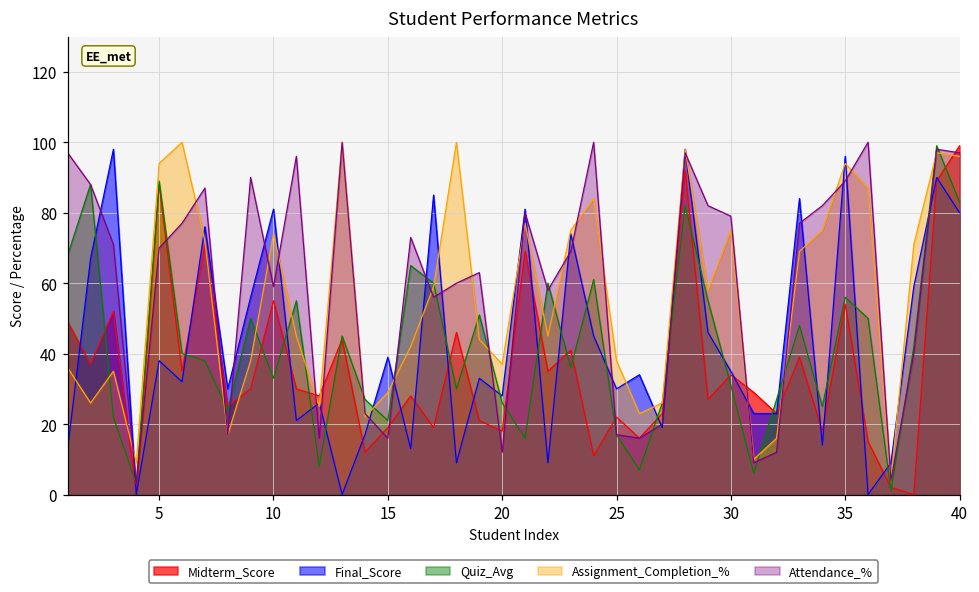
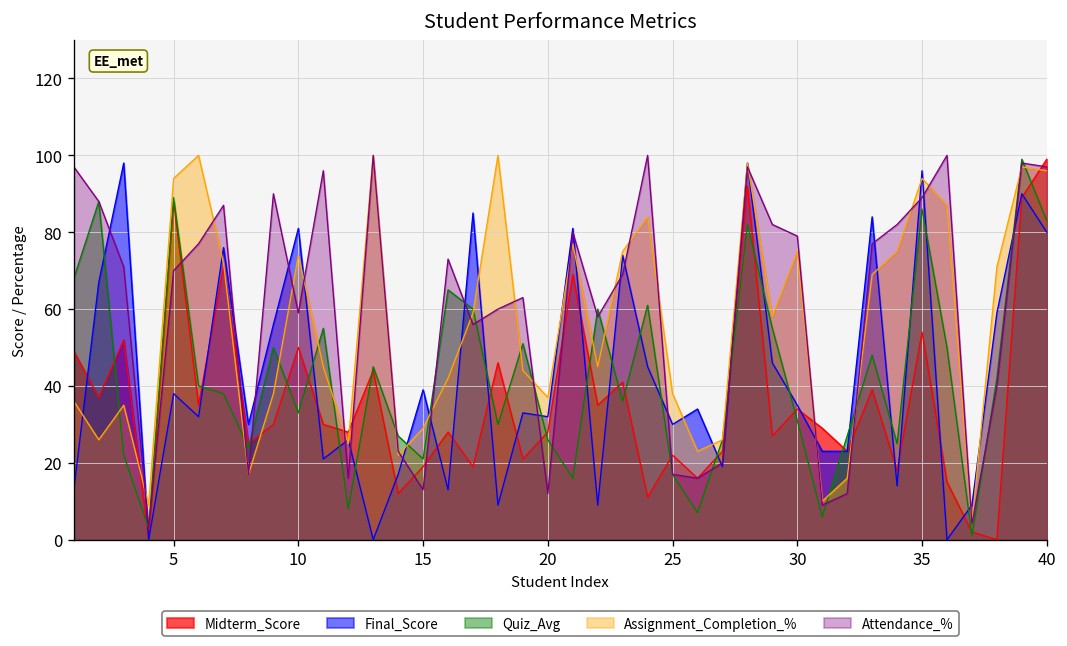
Midterm_Score, 10: 55 -> 50
Attendance_%, 15: 16 -> 13
Midterm_Score, 20: 18 -> 28
Final_Score, 20: 28 -> 32
Quiz_Avg, 35: 56 -> 86
